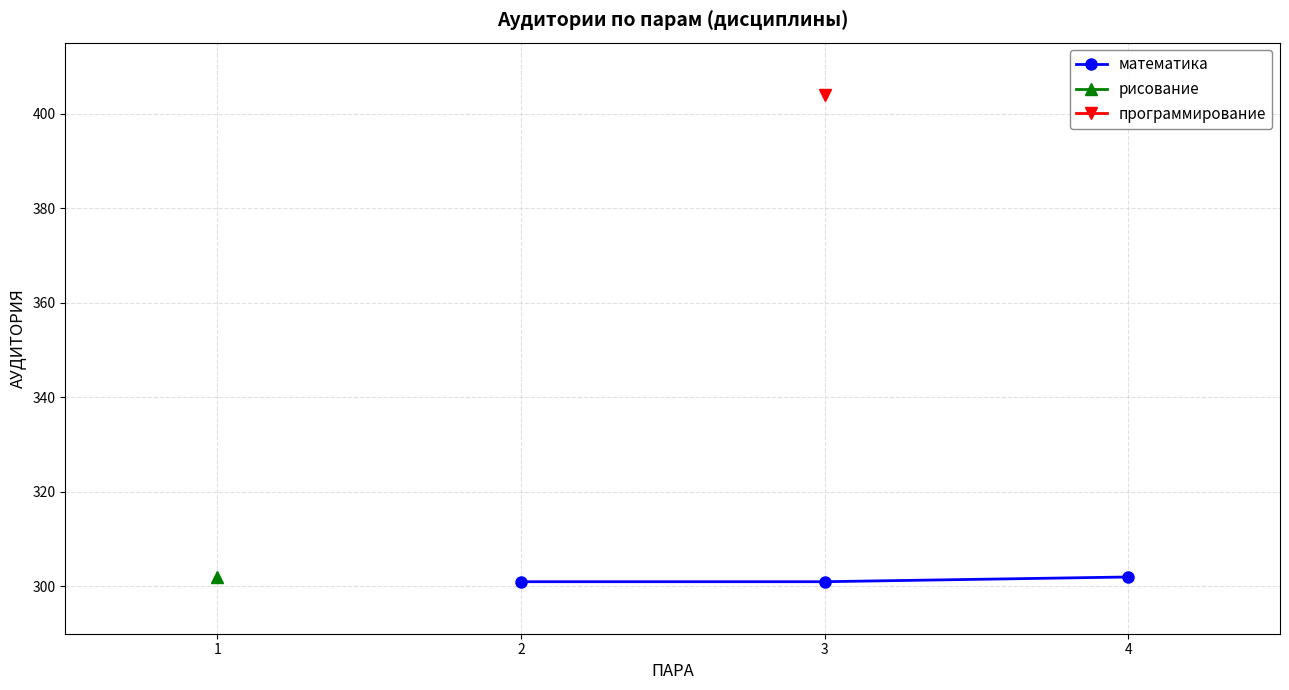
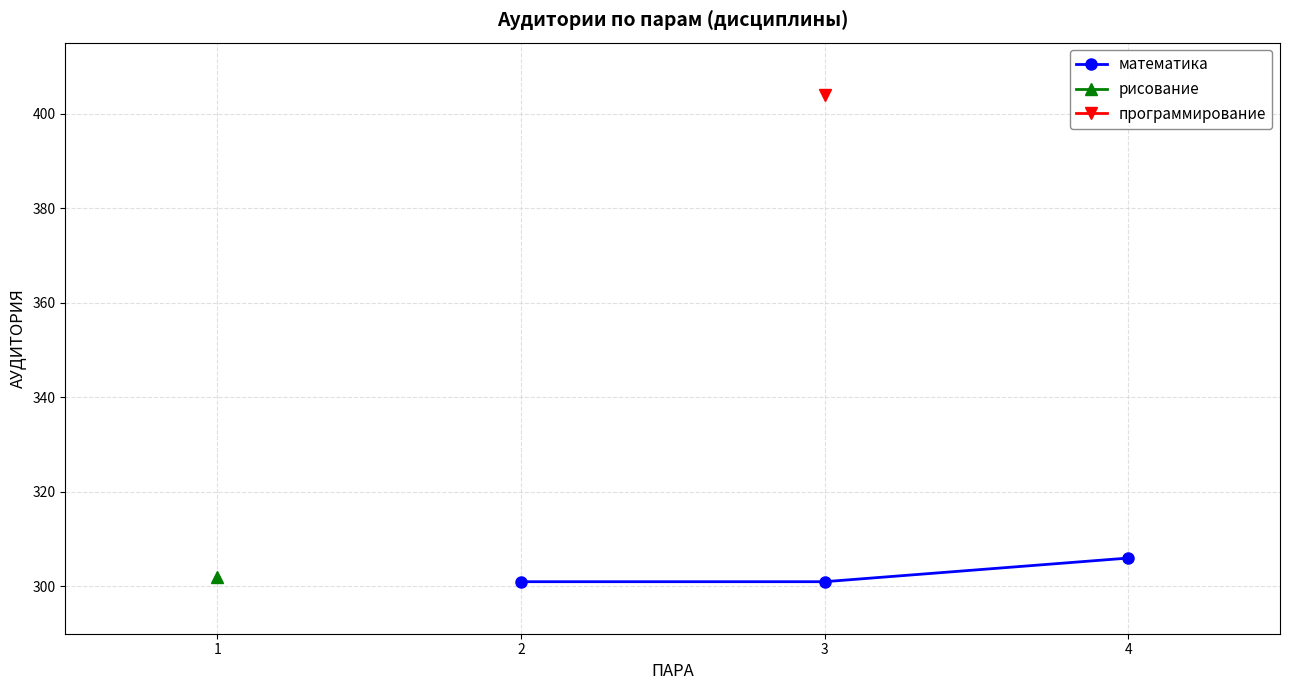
математика, 4: 302 -> 306
